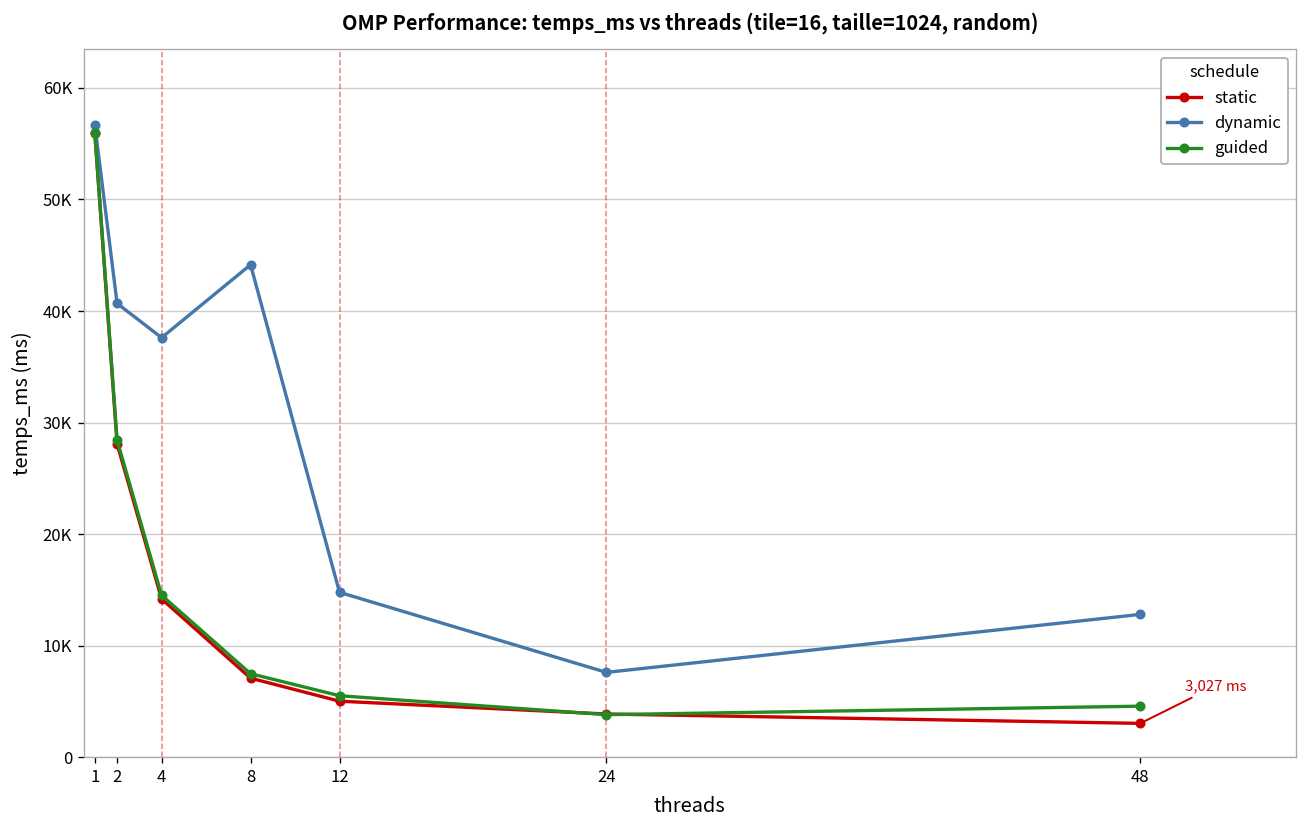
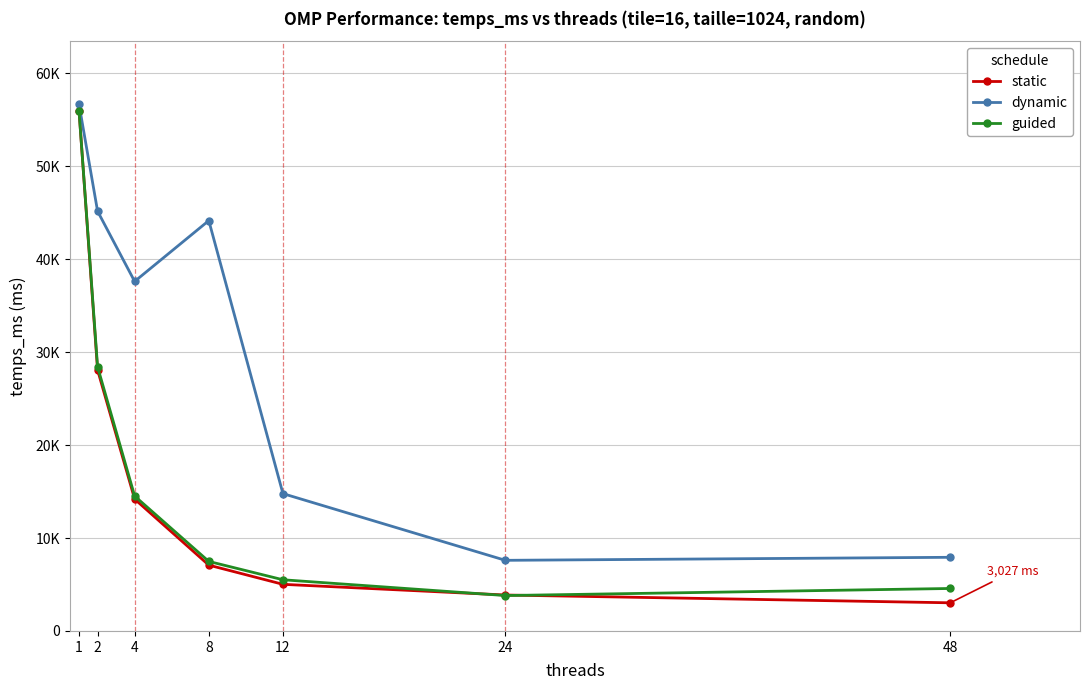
dynamic, 2: 41000 -> 45000
dynamic, 48: 13000 -> 8000
